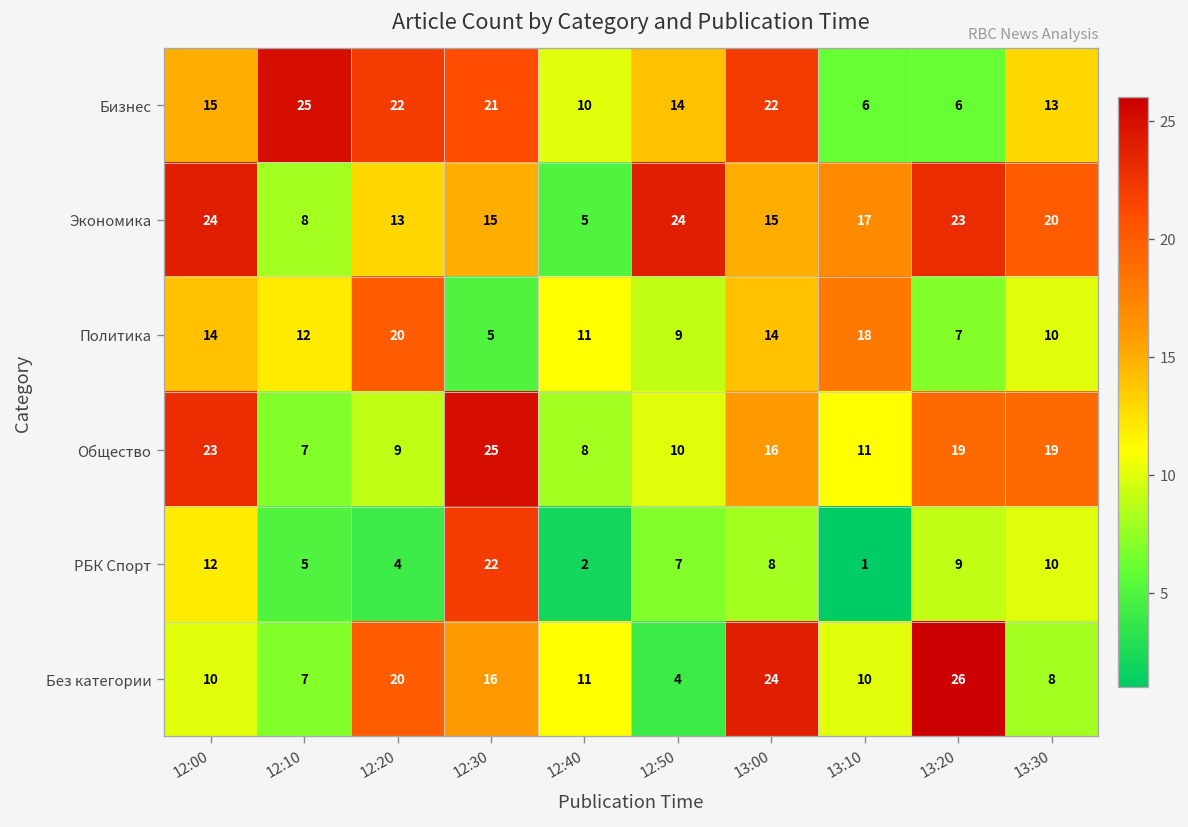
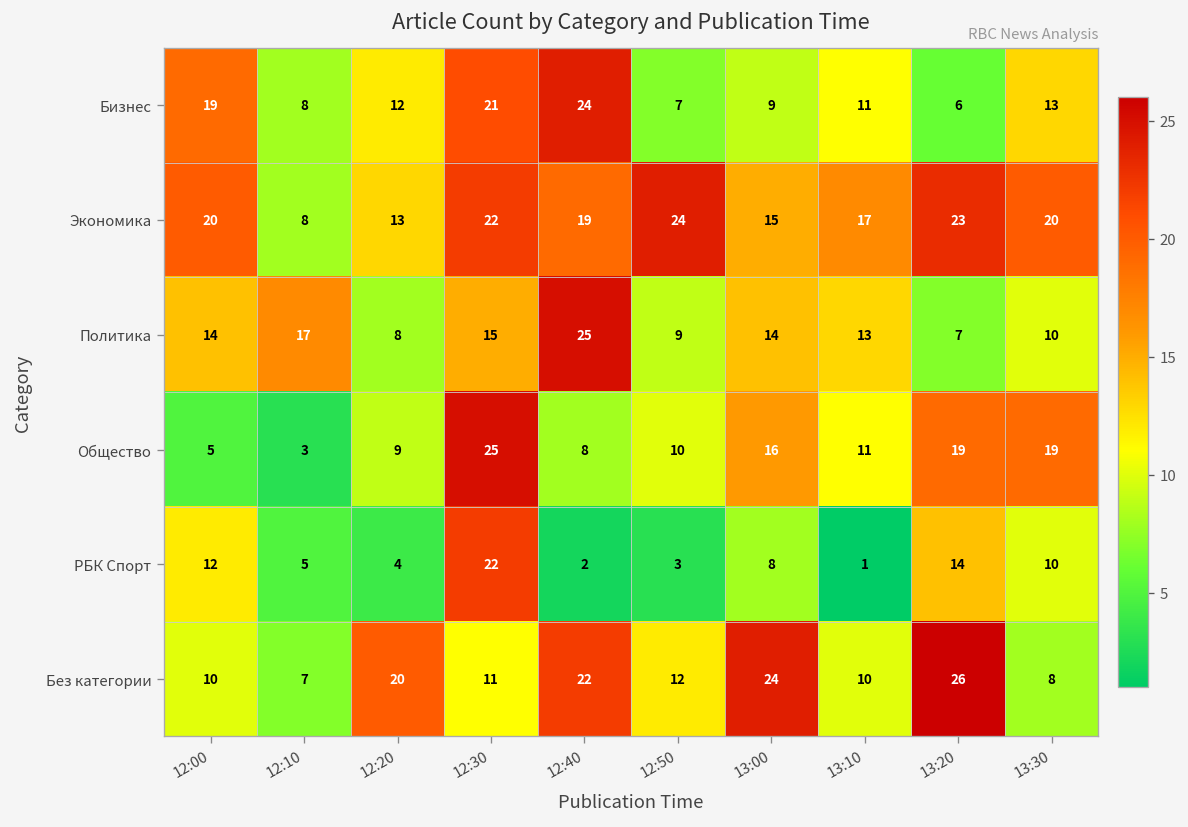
Бизнес, 12:00: 15 -> 19
Бизнес, 12:10: 25 -> 8
Бизнес, 12:20: 22 -> 12
Бизнес, 12:40: 10 -> 24
Бизнес, 12:50: 14 -> 7
Бизнес, 13:00: 22 -> 9
Бизнес, 13:10: 6 -> 11
Экономика, 12:00: 24 -> 20
Экономика, 12:30: 15 -> 22
Экономика, 12:40: 5 -> 19
Политика, 12:10: 12 -> 17
Политика, 12:20: 20 -> 8
Политика, 12:30: 5 -> 15
Политика, 12:40: 11 -> 25
Политика, 13:10: 18 -> 13
Общество, 12:00: 23 -> 5
Общество, 12:10: 7 -> 3
РБК Спорт, 12:50: 7 -> 3
РБК Спорт, 13:20: 9 -> 14
Без категории, 12:30: 16 -> 11
Без категории, 12:40: 11 -> 22
Без категории, 12:50: 4 -> 12
